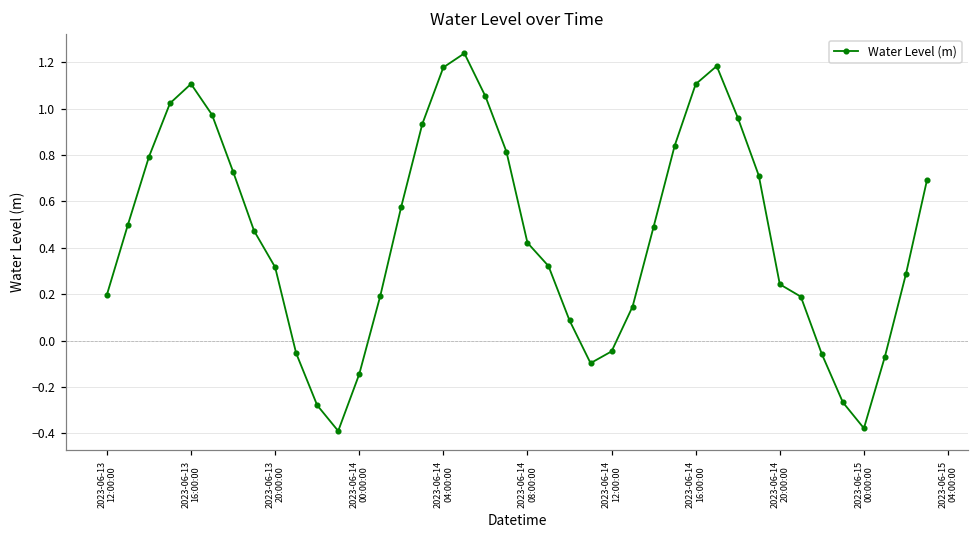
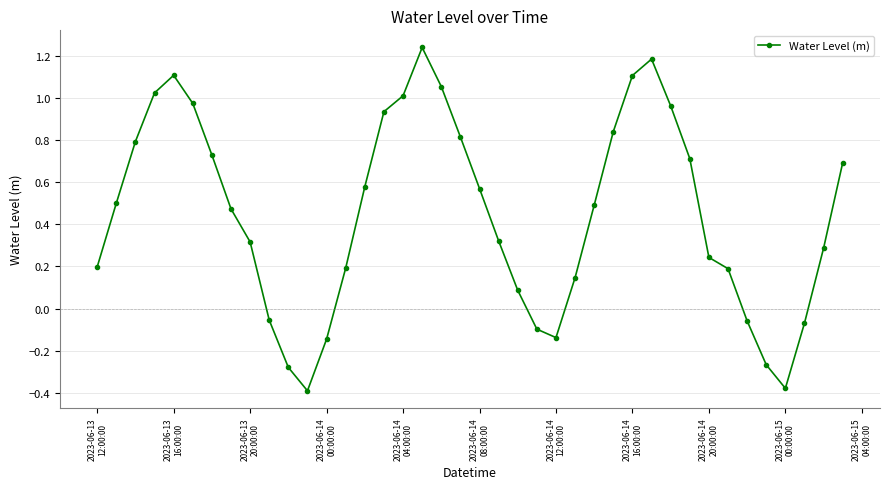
2023-06-14 04:00:00: 1.18 -> 1.01
2023-06-14 08:00:00: 0.42 -> 0.57
2023-06-14 12:00:00: -0.05 -> -0.14
